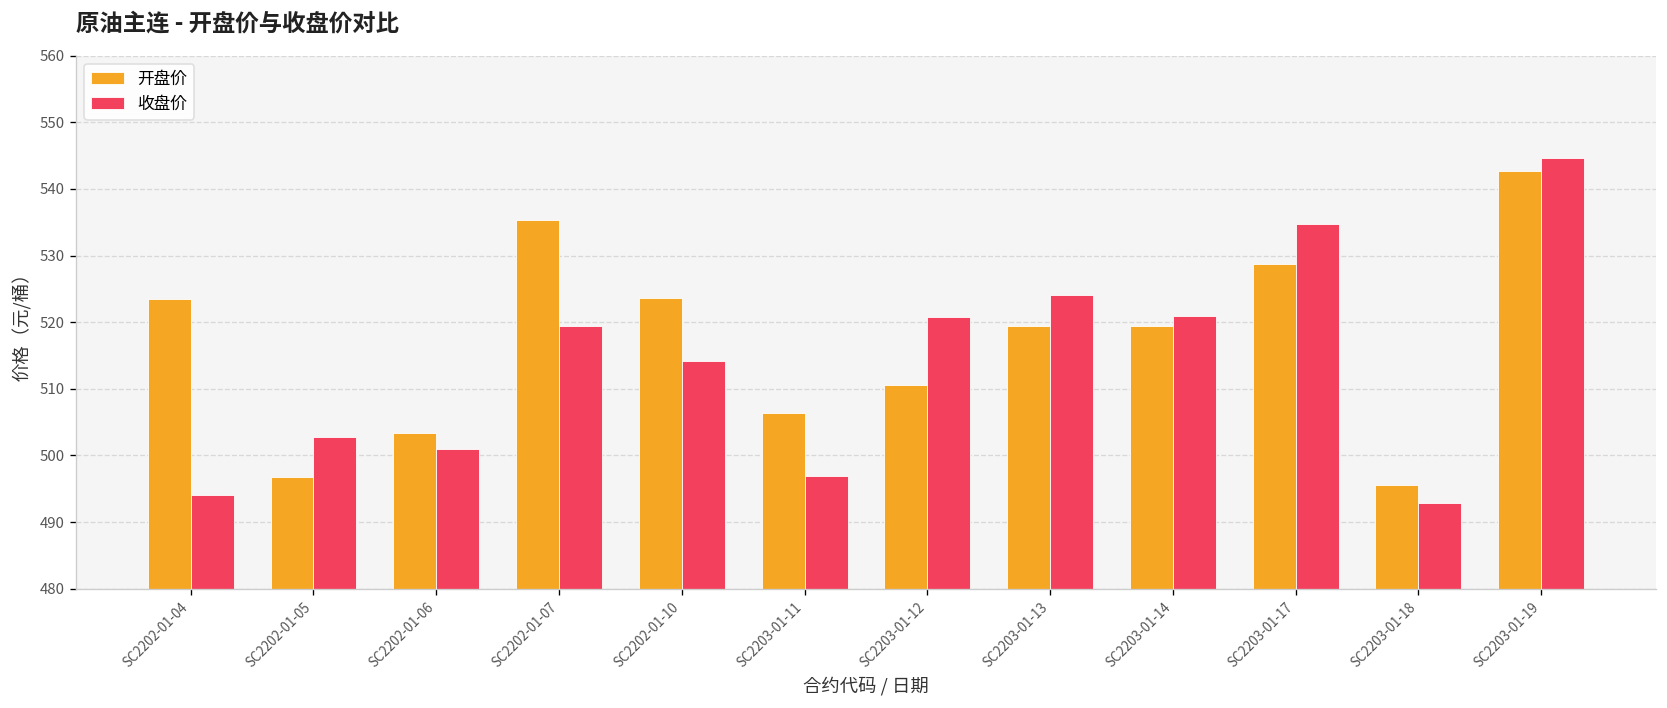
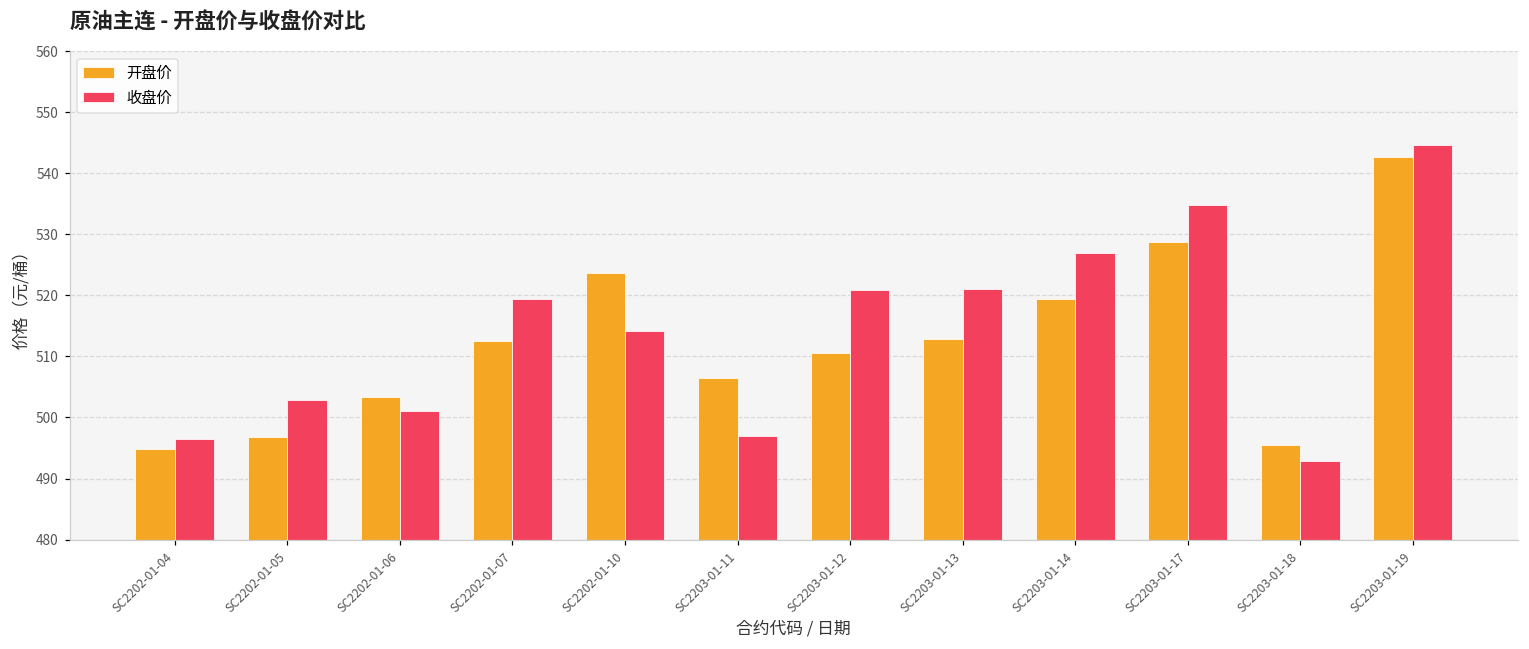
开盘价, SC2202-01-04: 524 -> 495
收盘价, SC2202-01-04: 494 -> 497
开盘价, SC2202-01-07: 535 -> 513
开盘价, SC2203-01-13: 519 -> 513
收盘价, SC2203-01-13: 524 -> 521
收盘价, SC2203-01-14: 521 -> 527
